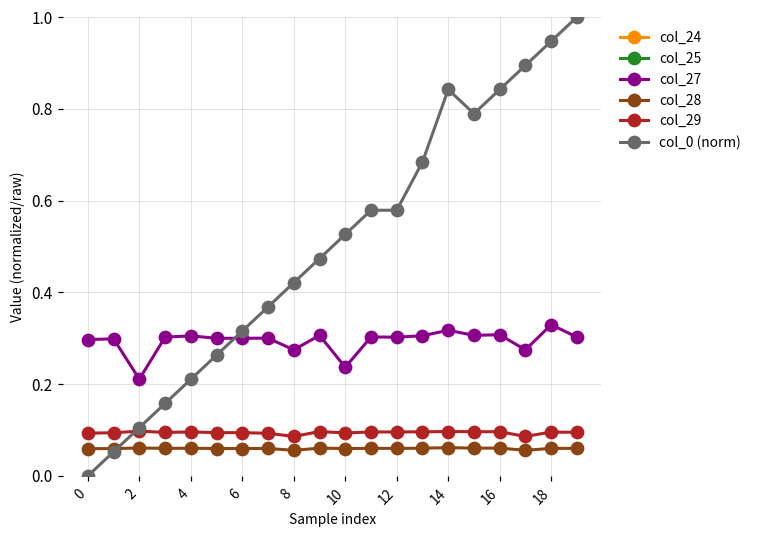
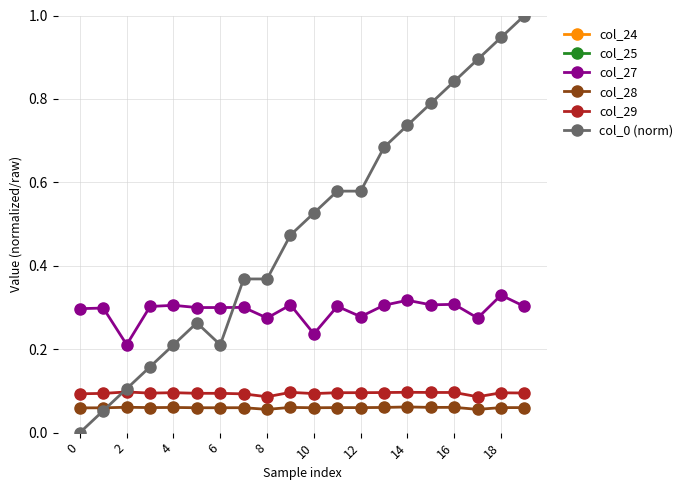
col_0 (norm), 6: 0.32 -> 0.21
col_0 (norm), 8: 0.42 -> 0.37
col_27, 12: 0.30 -> 0.28
col_0 (norm), 14: 0.84 -> 0.74
